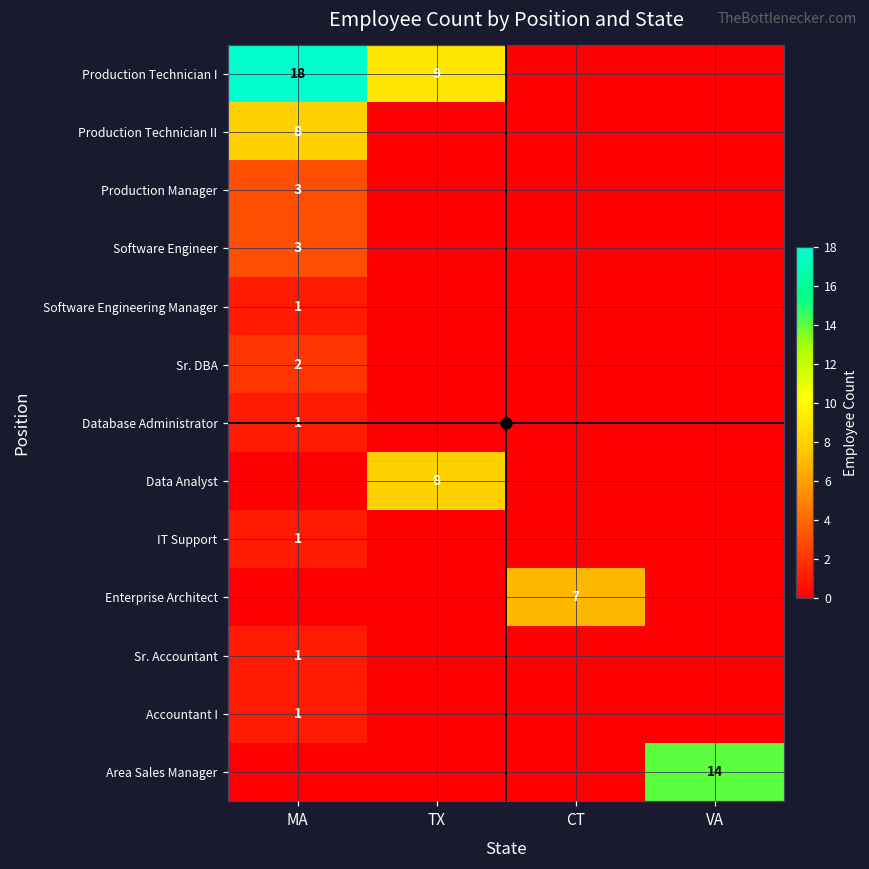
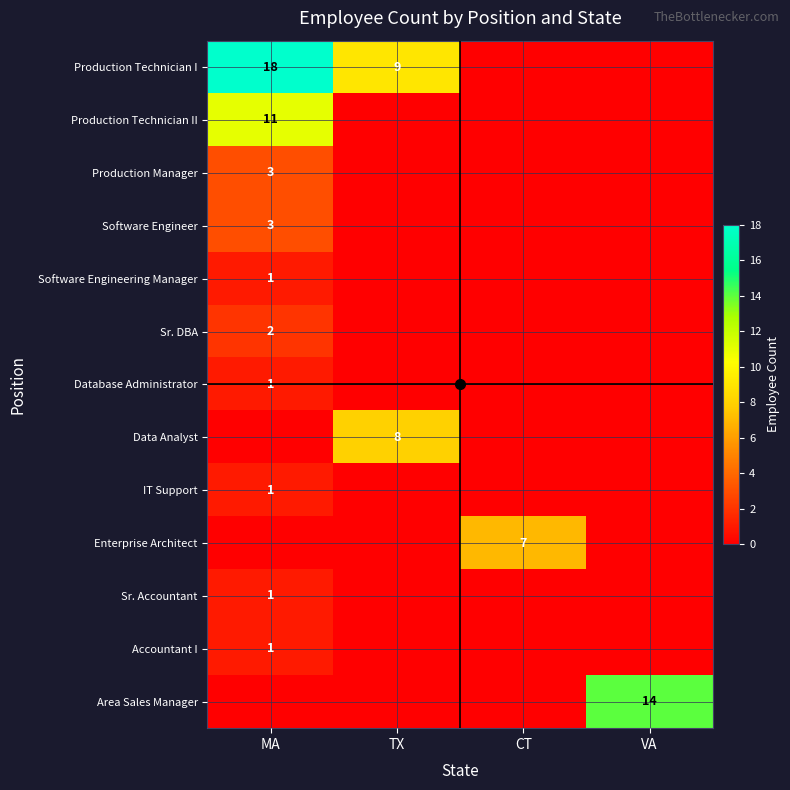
Production Technician II, MA: 8 -> 11
